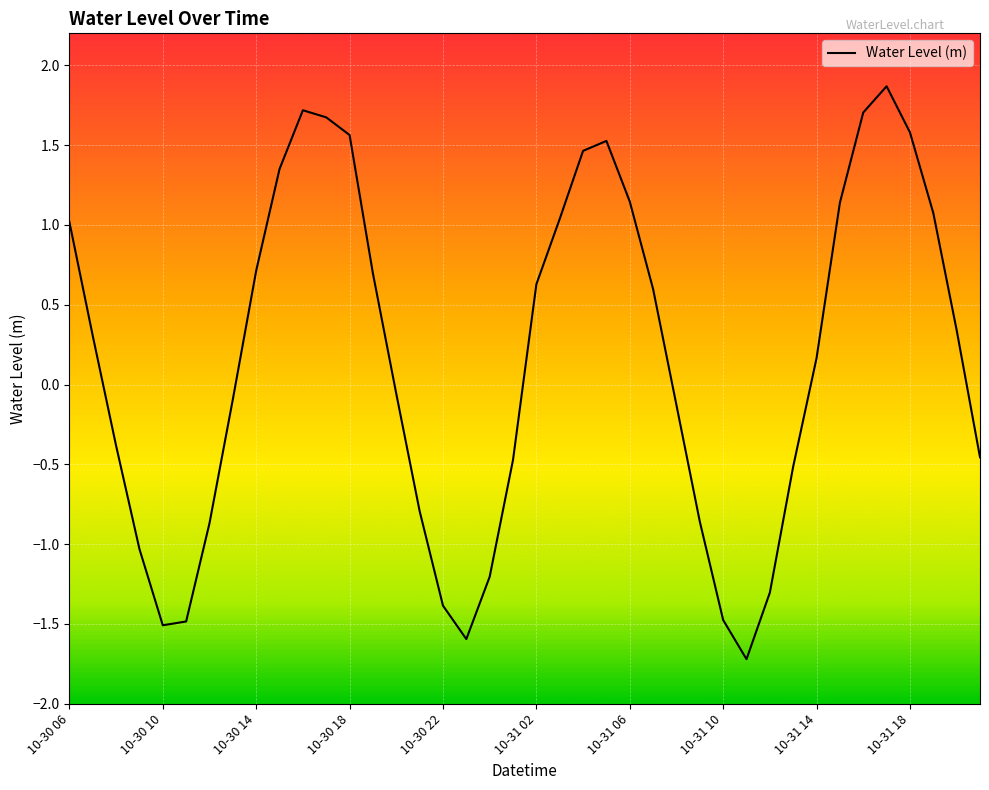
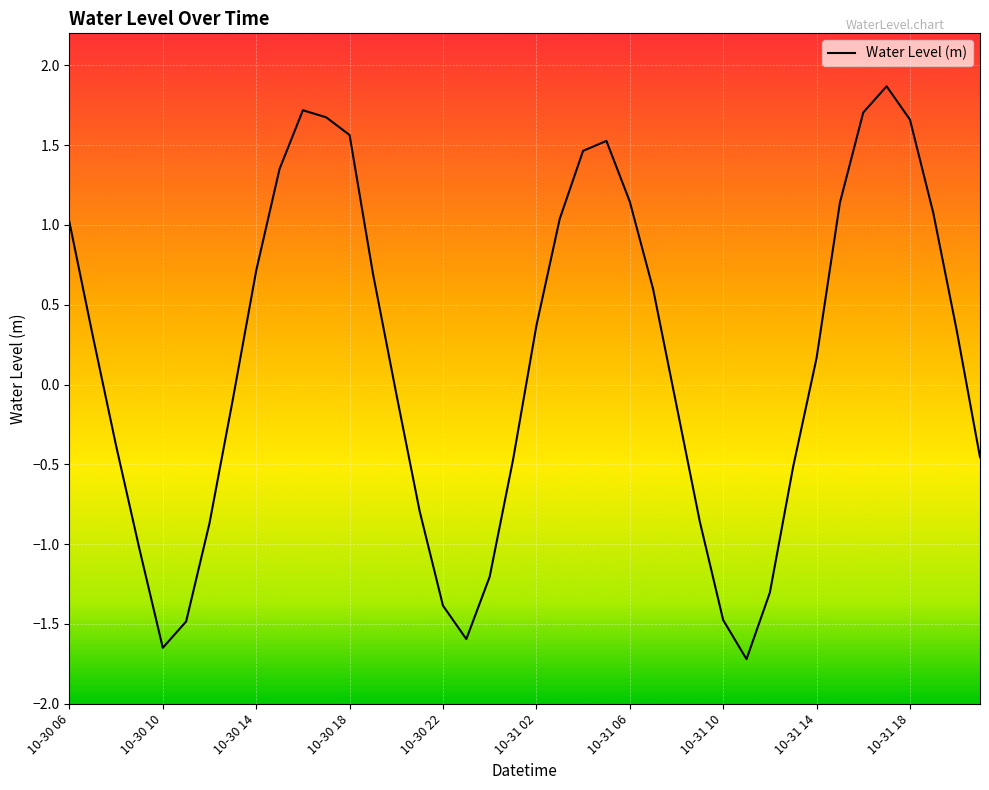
10-30 10: -1.51 -> -1.65
10-31 02: 0.63 -> 0.37
10-31 18: 1.58 -> 1.66
